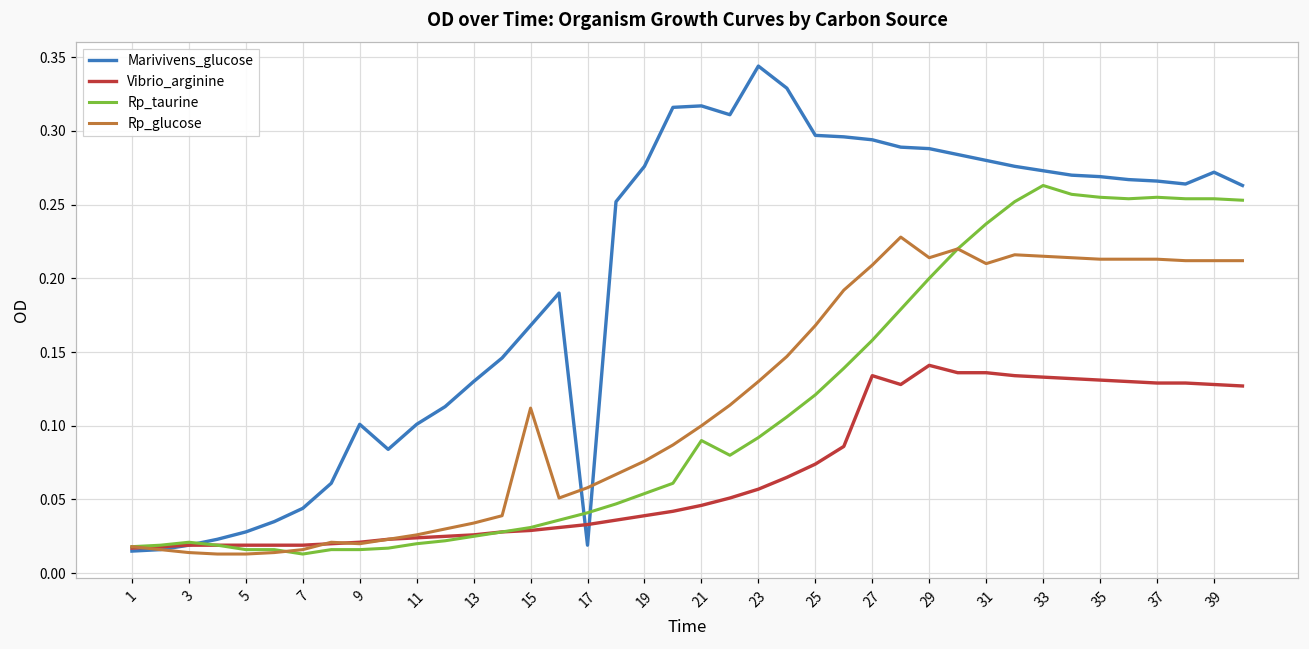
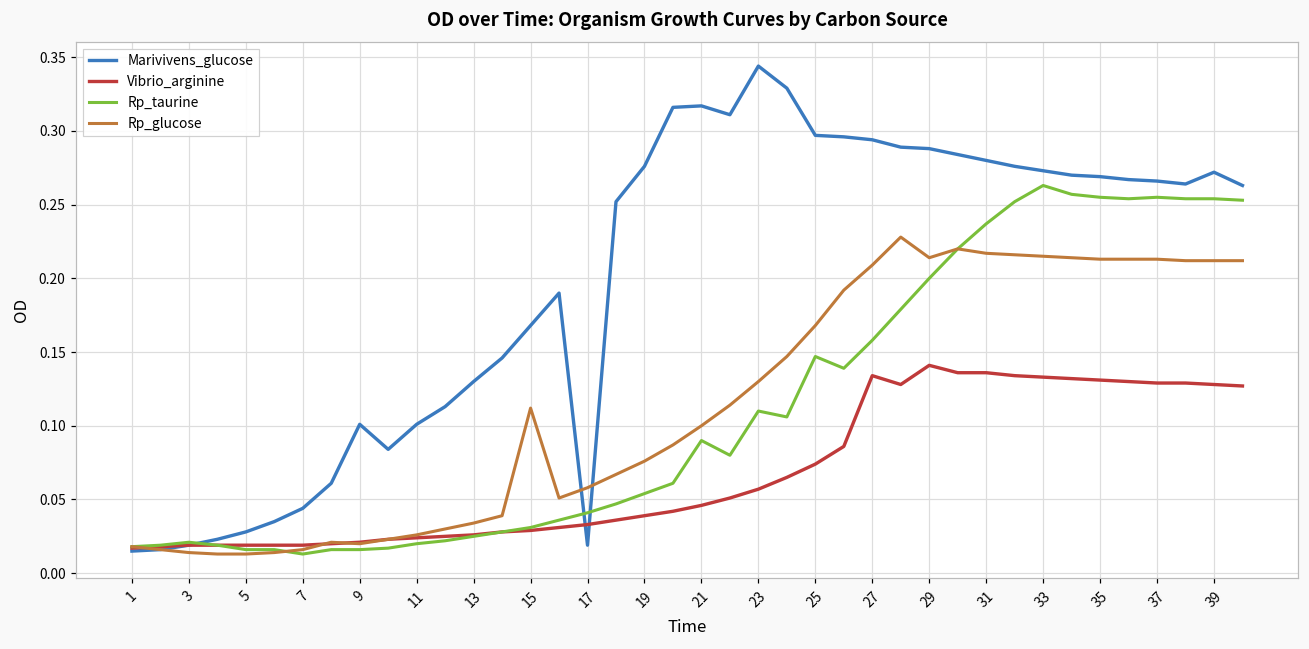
Rp_taurine, 23: 0.092 -> 0.110
Rp_taurine, 25: 0.121 -> 0.147
Rp_glucose, 31: 0.210 -> 0.217
